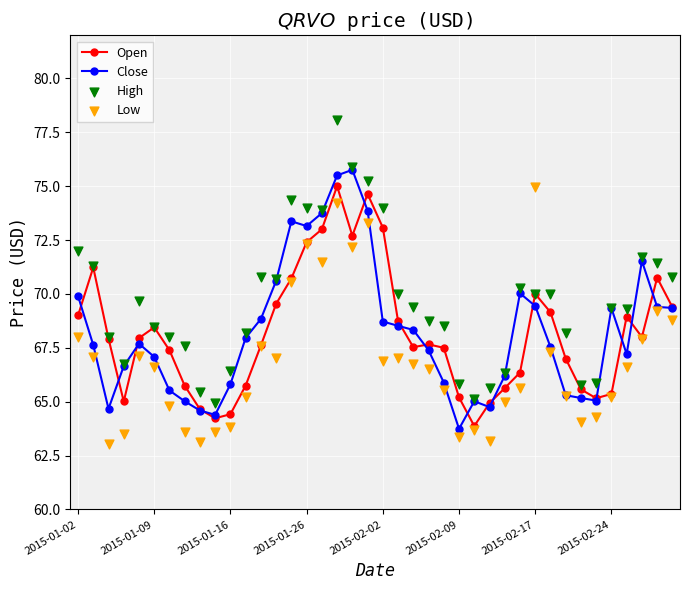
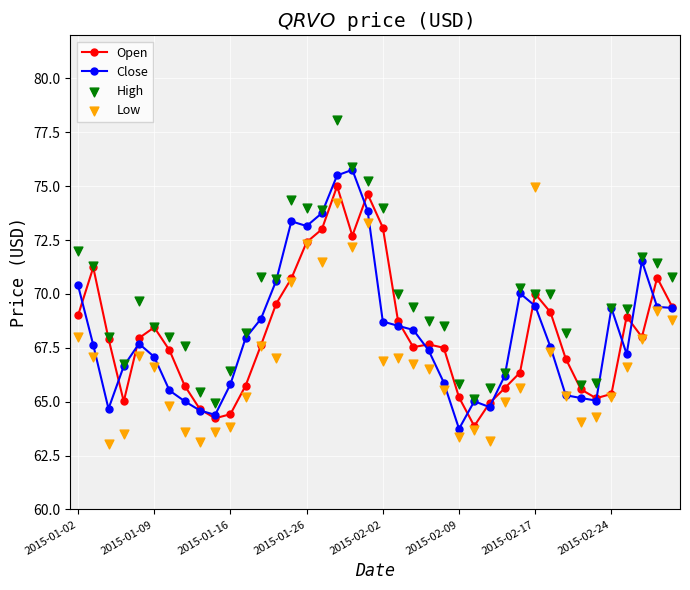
Close, 2015-01-02: 69.9 -> 70.4
